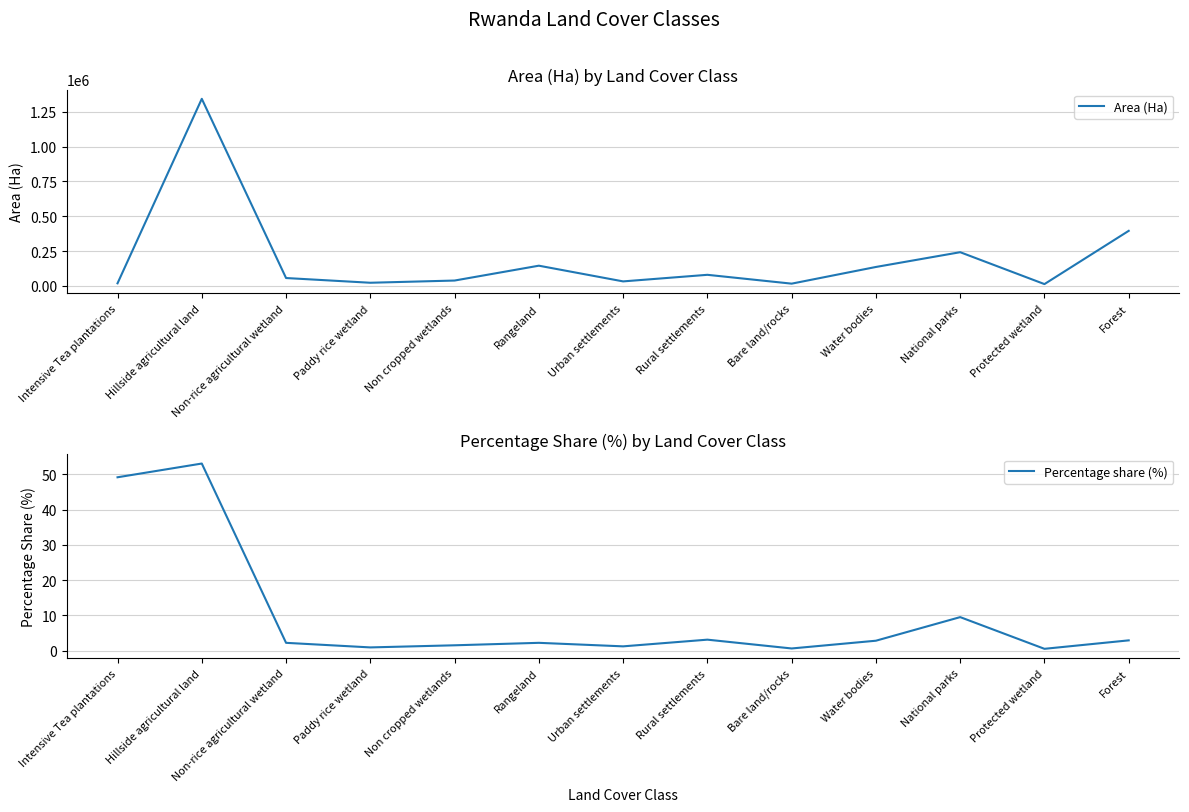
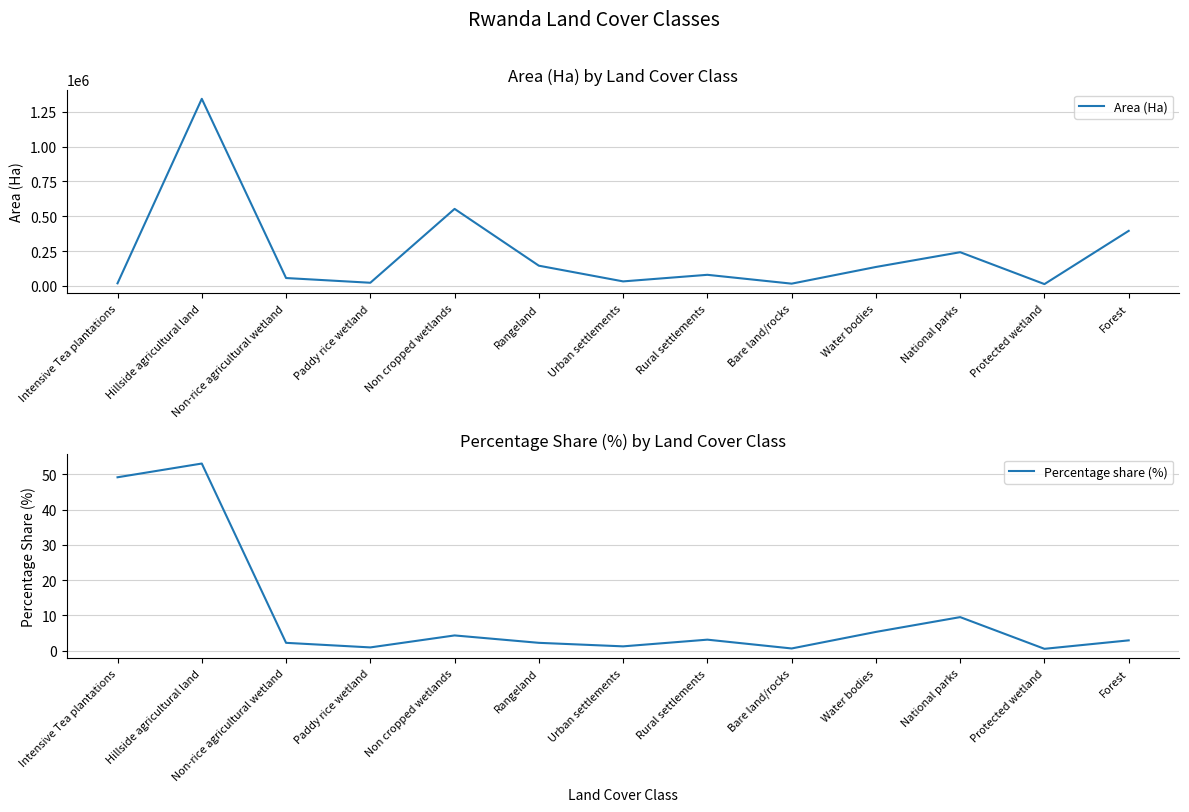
Area (Ha) by Land Cover Class, Non cropped wetlands: 40000 -> 550000
Percentage Share (%) by Land Cover Class, Non cropped wetlands: 2 -> 4
Percentage Share (%) by Land Cover Class, Water bodies: 3 -> 5
